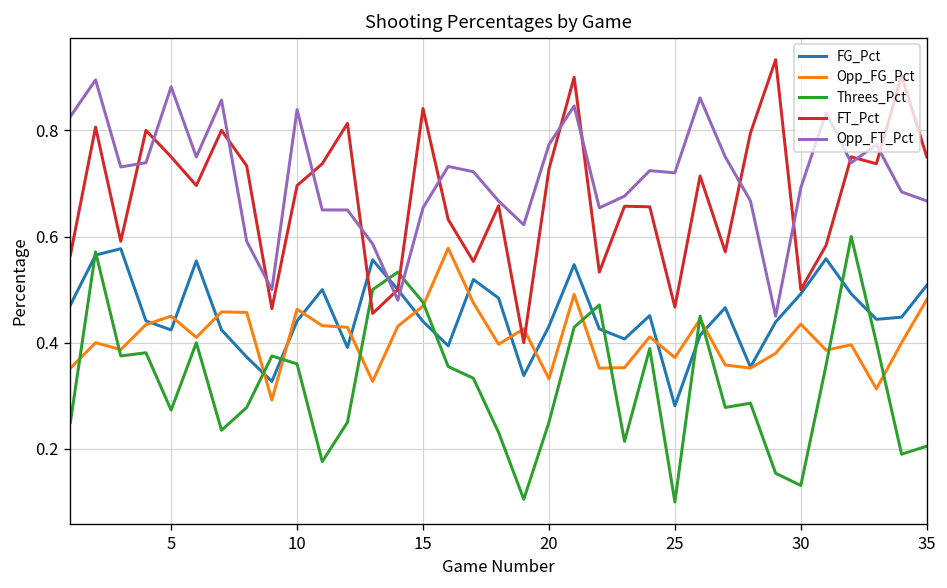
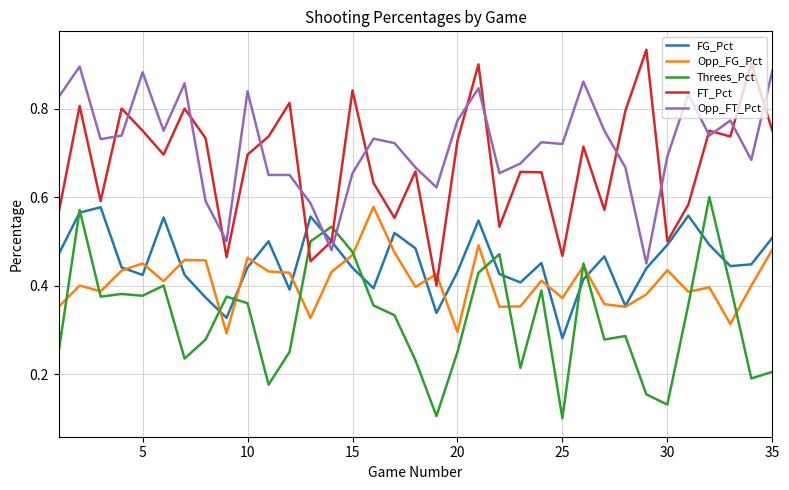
Threes_Pct, 5: 0.27 -> 0.38
Opp_FG_Pct, 20: 0.33 -> 0.30
Opp_FT_Pct, 35: 0.67 -> 0.89
